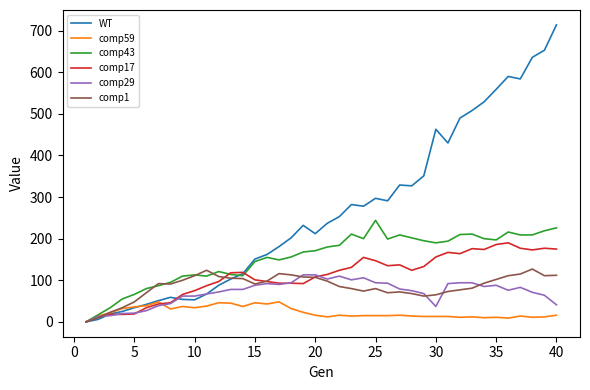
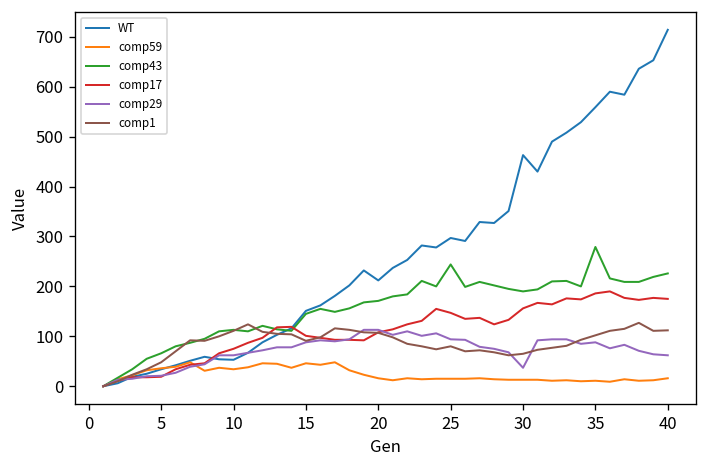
comp43, 35: 200 -> 280
comp29, 40: 40 -> 60
